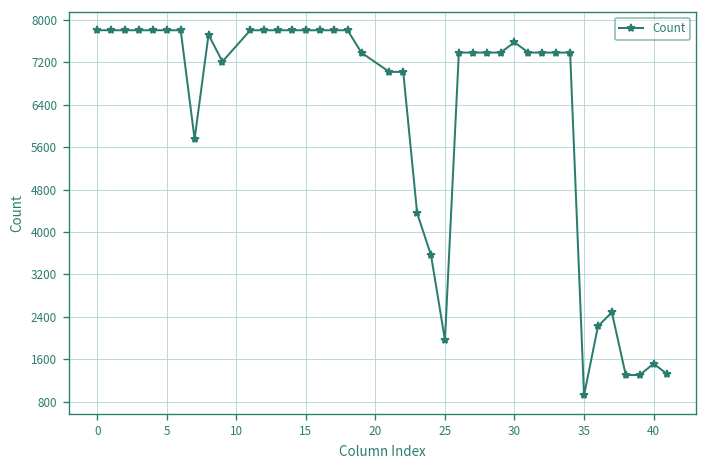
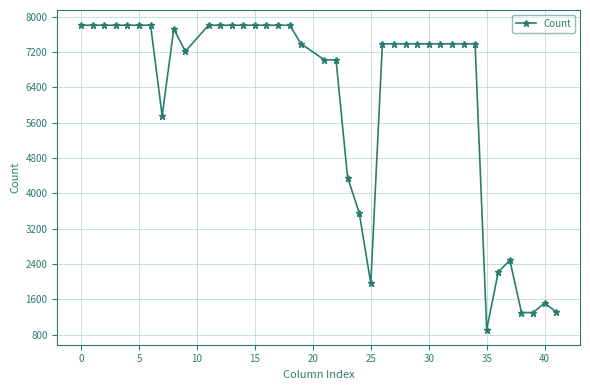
30: 7600 -> 7400
